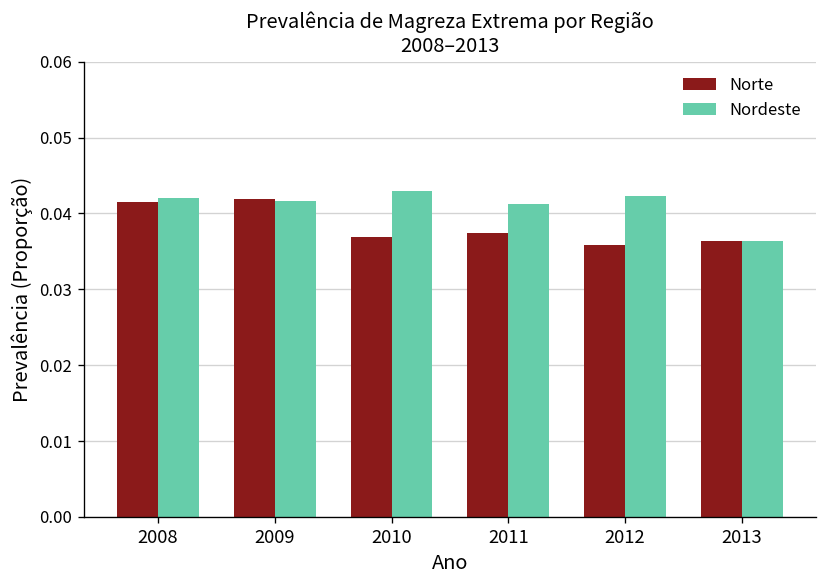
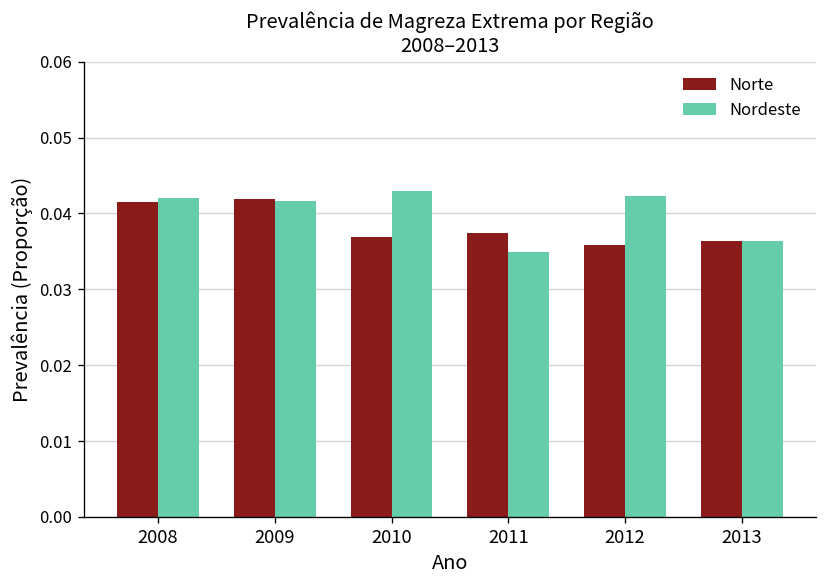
Nordeste, 2011: 0.041 -> 0.035
